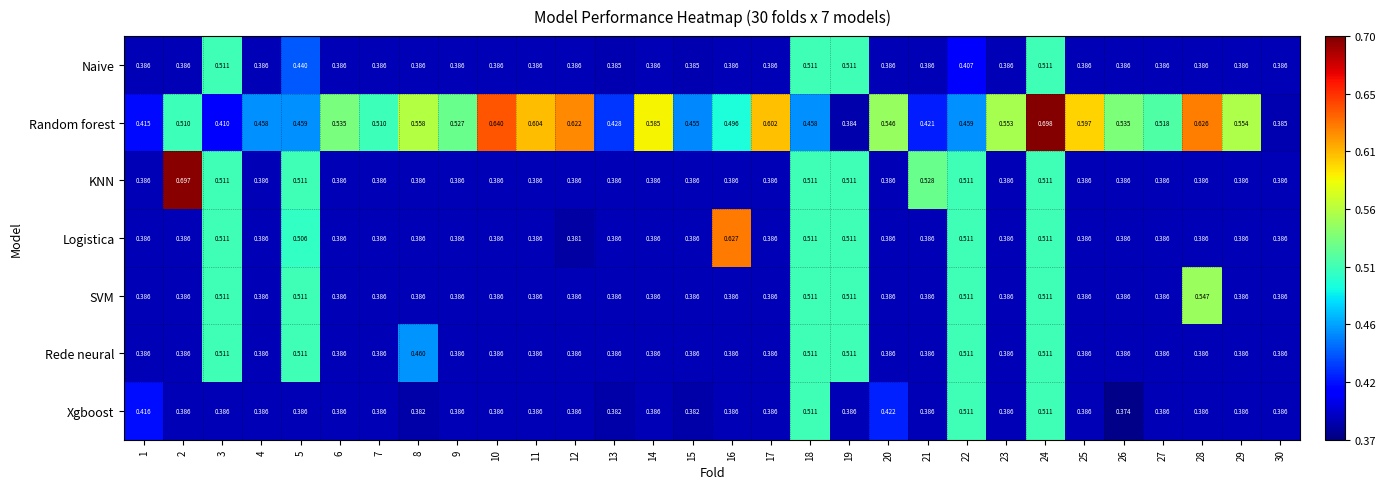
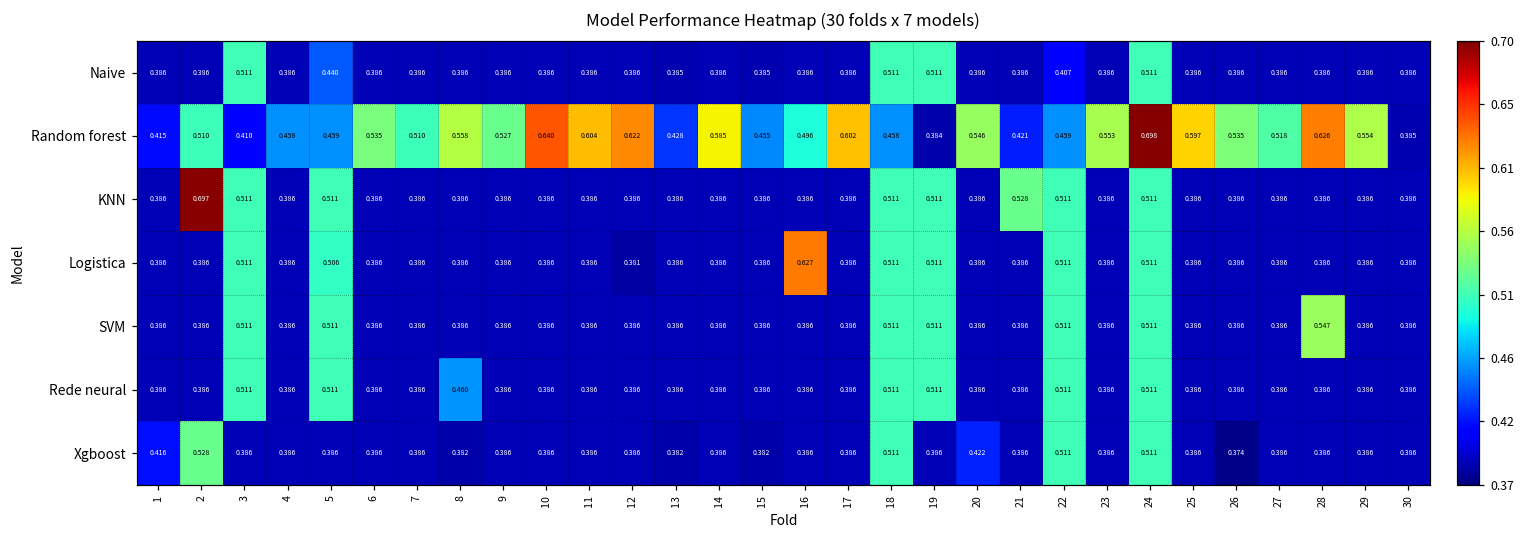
Xgboost, 2: 0.386 -> 0.528
